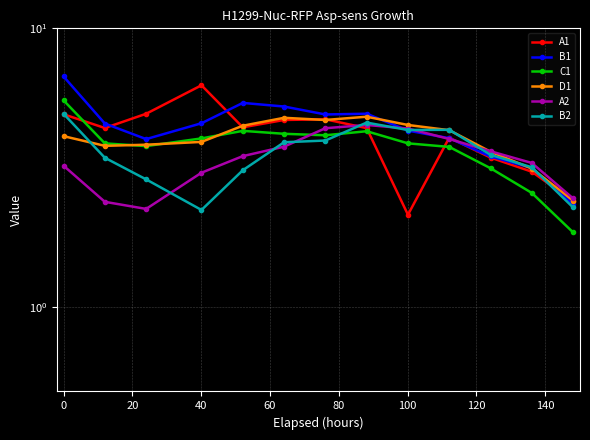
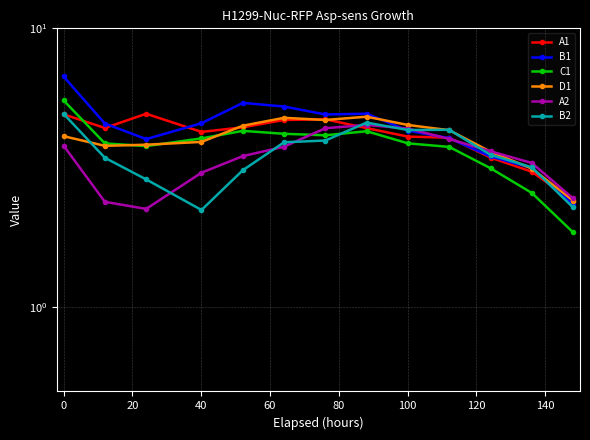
A2, 0: 3.2 -> 3.8
A1, 40: 6.3 -> 4.3
A1, 100: 2.1 -> 4.1
